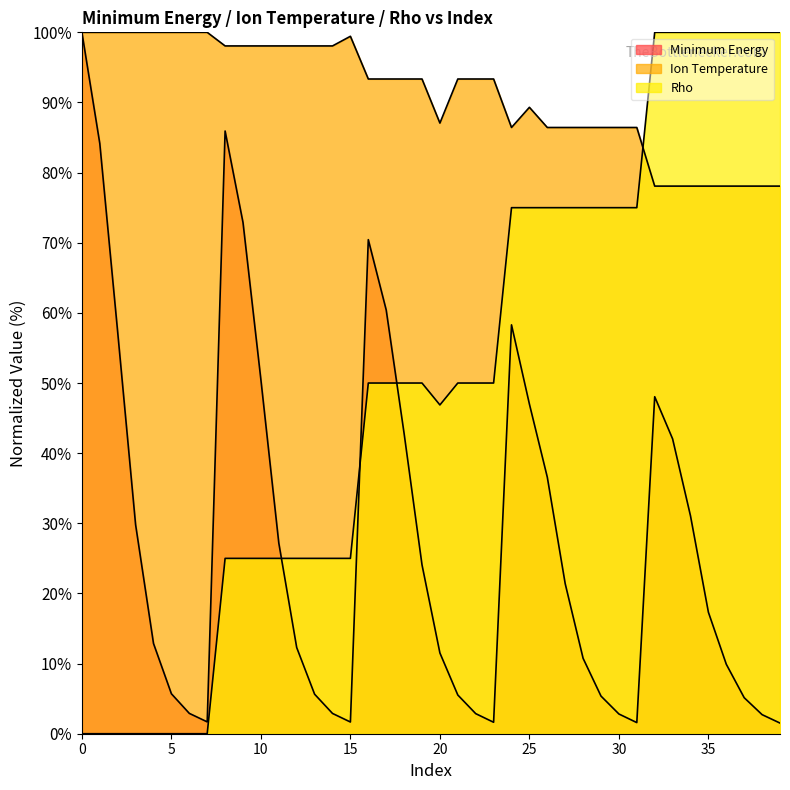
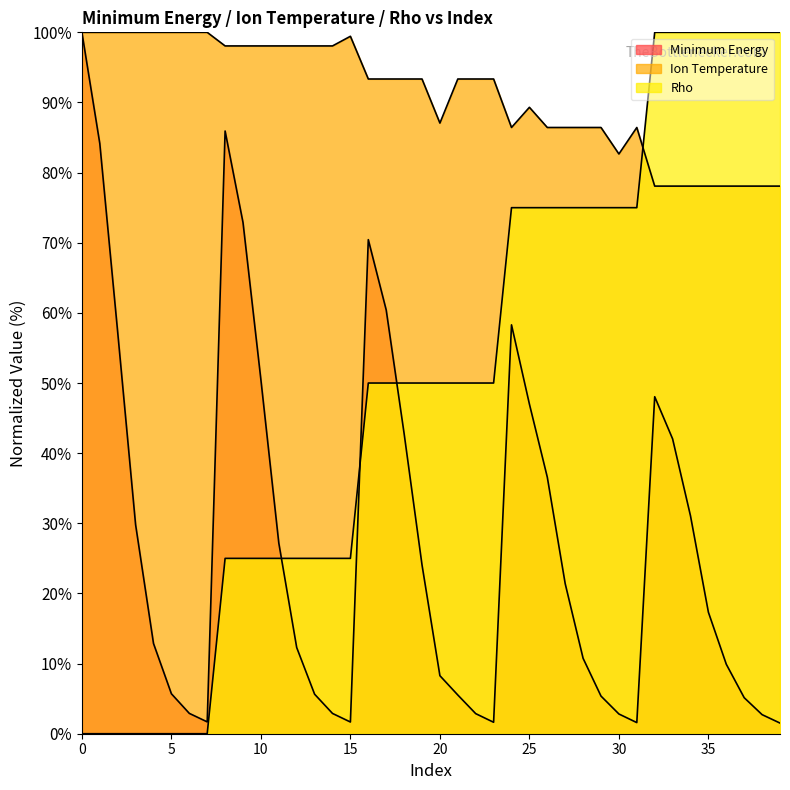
Minimum Energy, 20: 12% -> 8%
Rho, 20: 47% -> 50%
Ion Temperature, 30: 86% -> 83%
